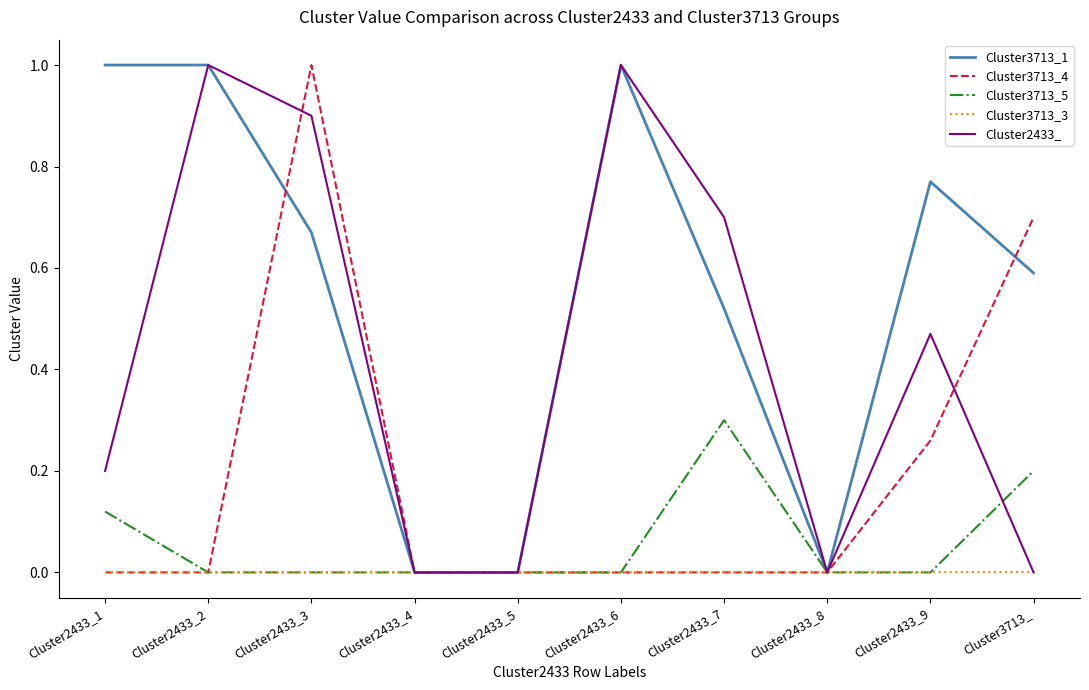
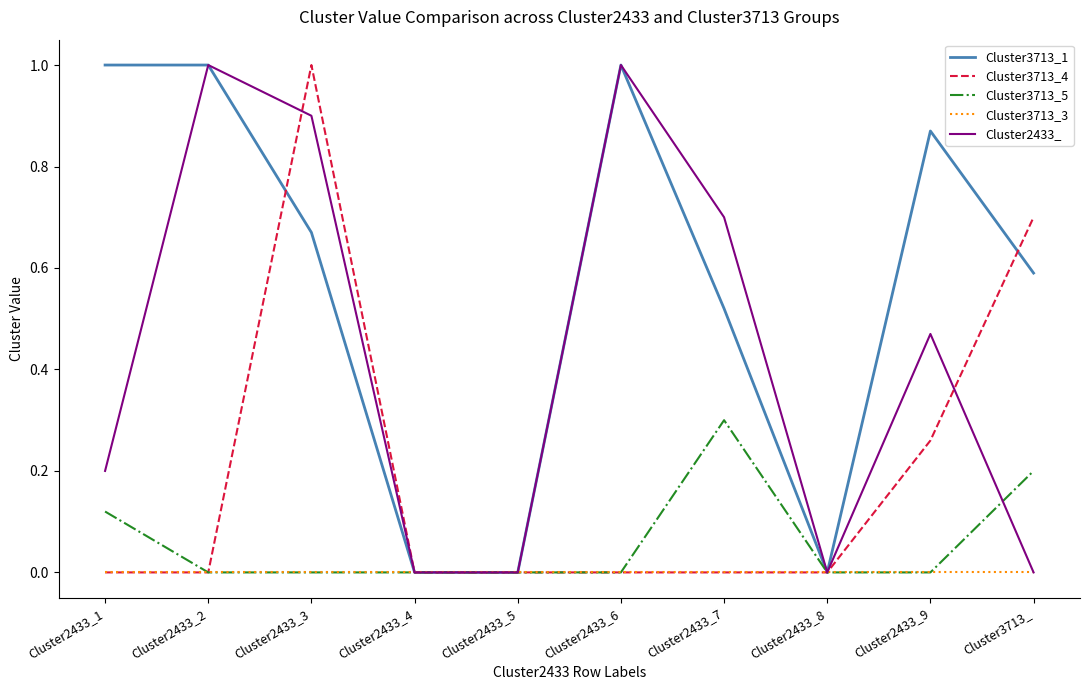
Cluster3713_1, Cluster2433_9: 0.77 -> 0.87
